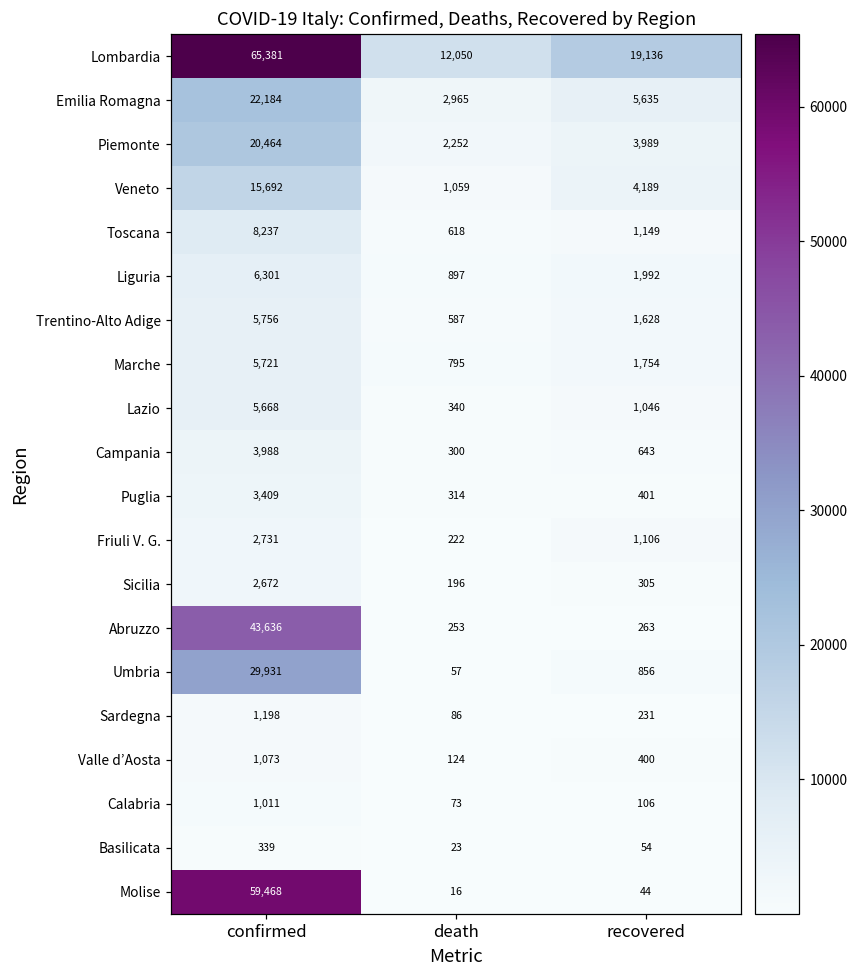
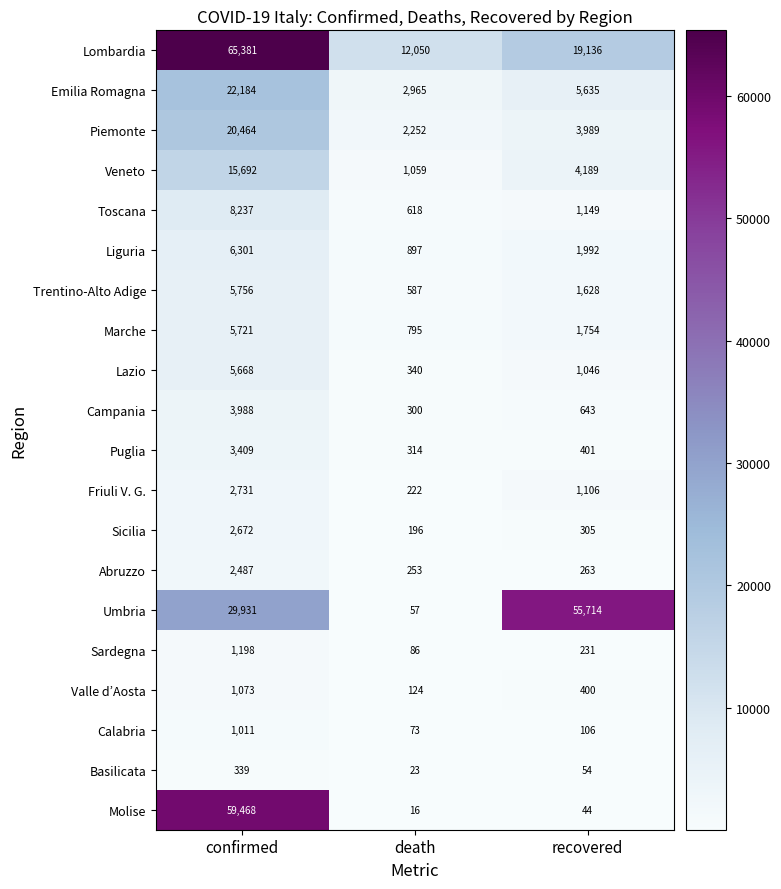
Abruzzo, confirmed: 43,636 -> 2,487
Umbria, recovered: 856 -> 55,714
